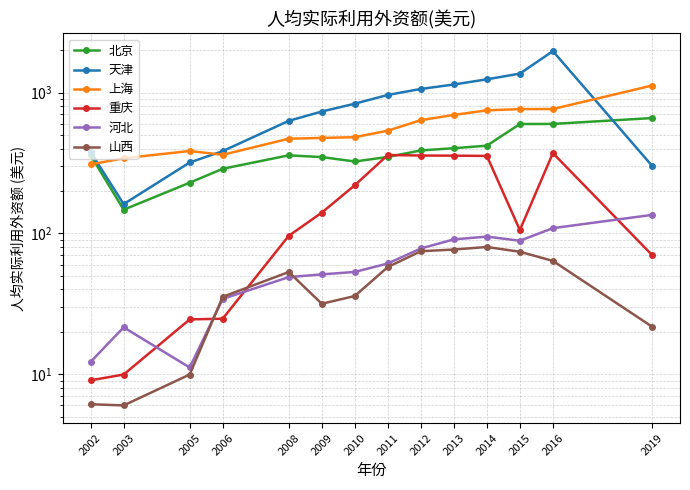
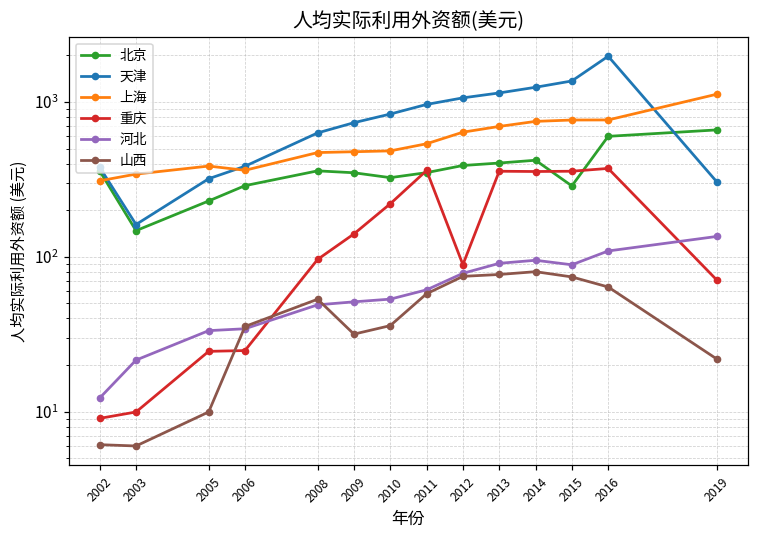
河北, 2005: 11 -> 33
重庆, 2012: 360 -> 90
北京, 2015: 600 -> 290
重庆, 2015: 110 -> 360
